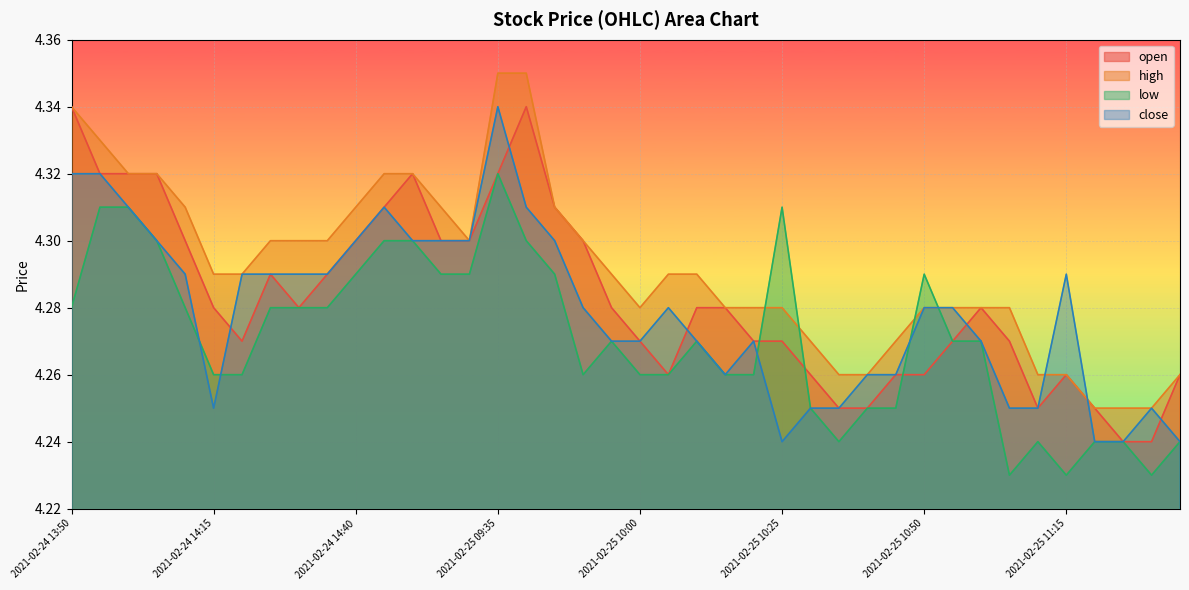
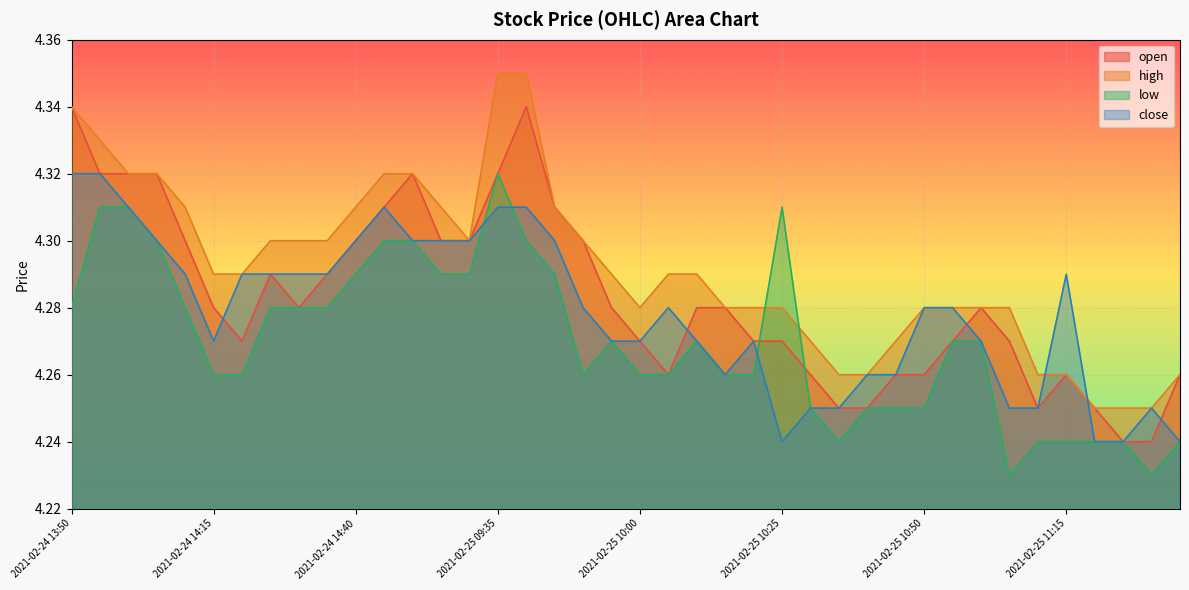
close, 2021-02-24 14:15: 4.25 -> 4.27
close, 2021-02-25 09:35: 4.34 -> 4.31
low, 2021-02-25 10:50: 4.29 -> 4.25
low, 2021-02-25 11:15: 4.23 -> 4.24
